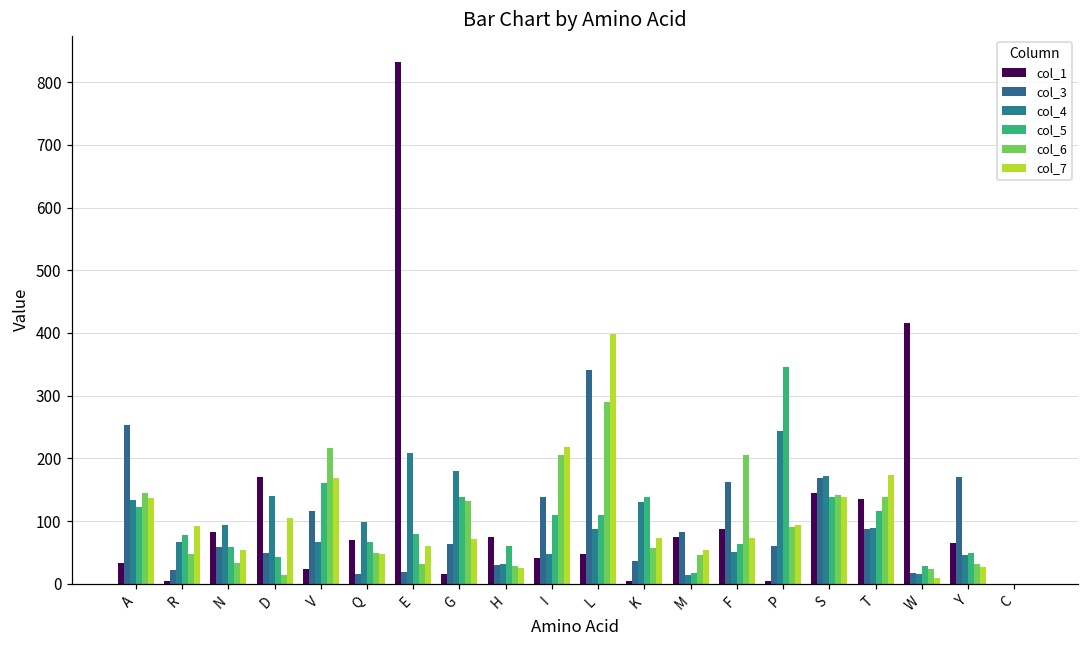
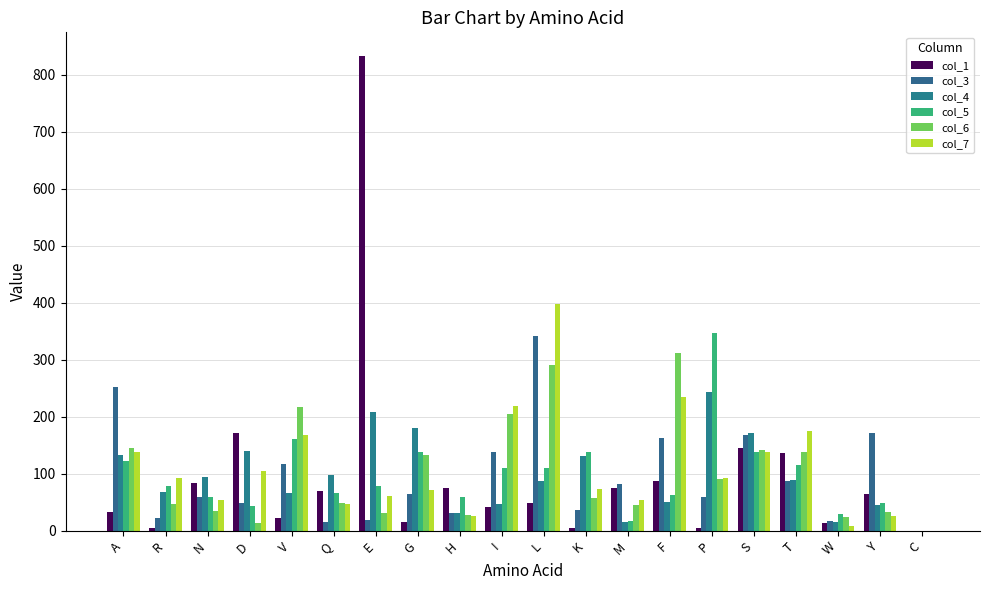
col_6, F: 210 -> 310
col_7, F: 70 -> 230
col_1, W: 420 -> 10
